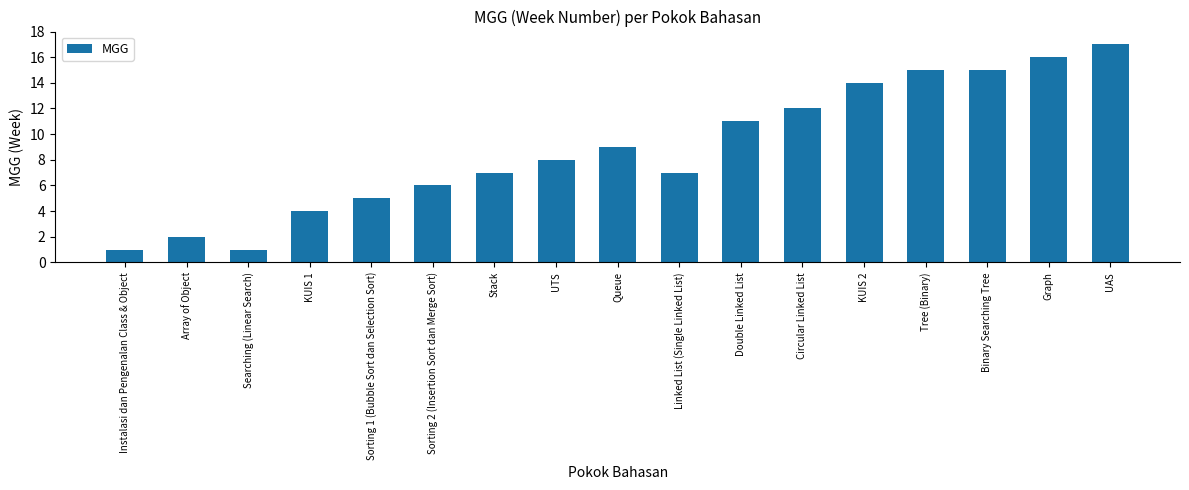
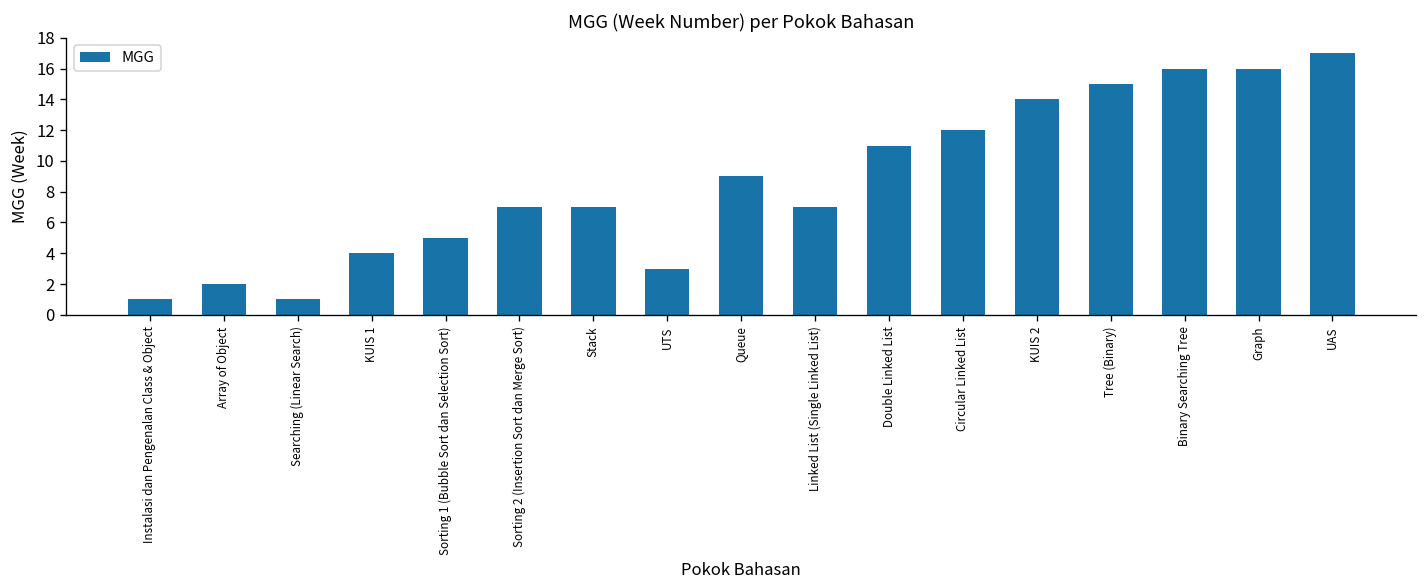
Sorting 2 (Insertion Sort dan Merge Sort): 6 -> 7
UTS: 8 -> 3
Binary Searching Tree: 15 -> 16
